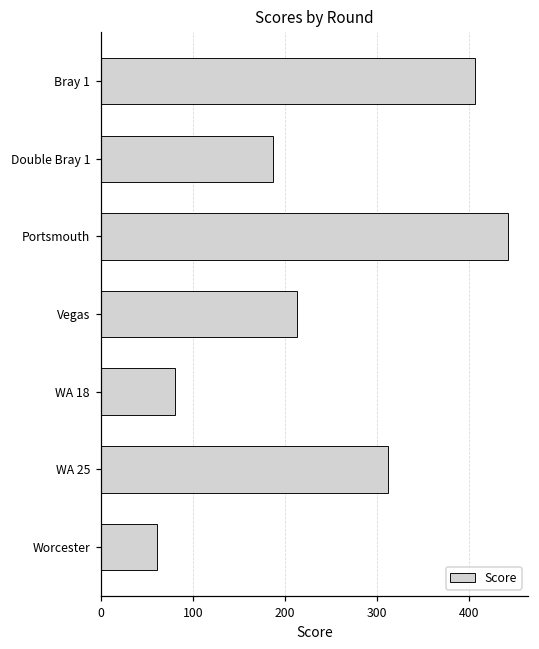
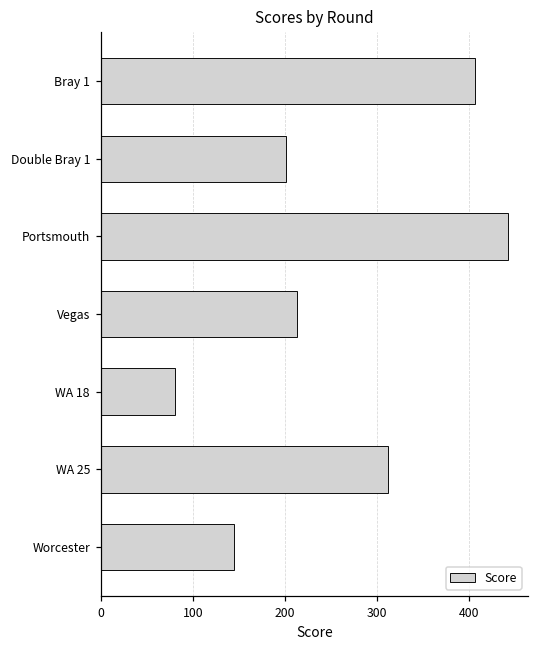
Double Bray 1: 190 -> 200
Worcester: 60 -> 150
